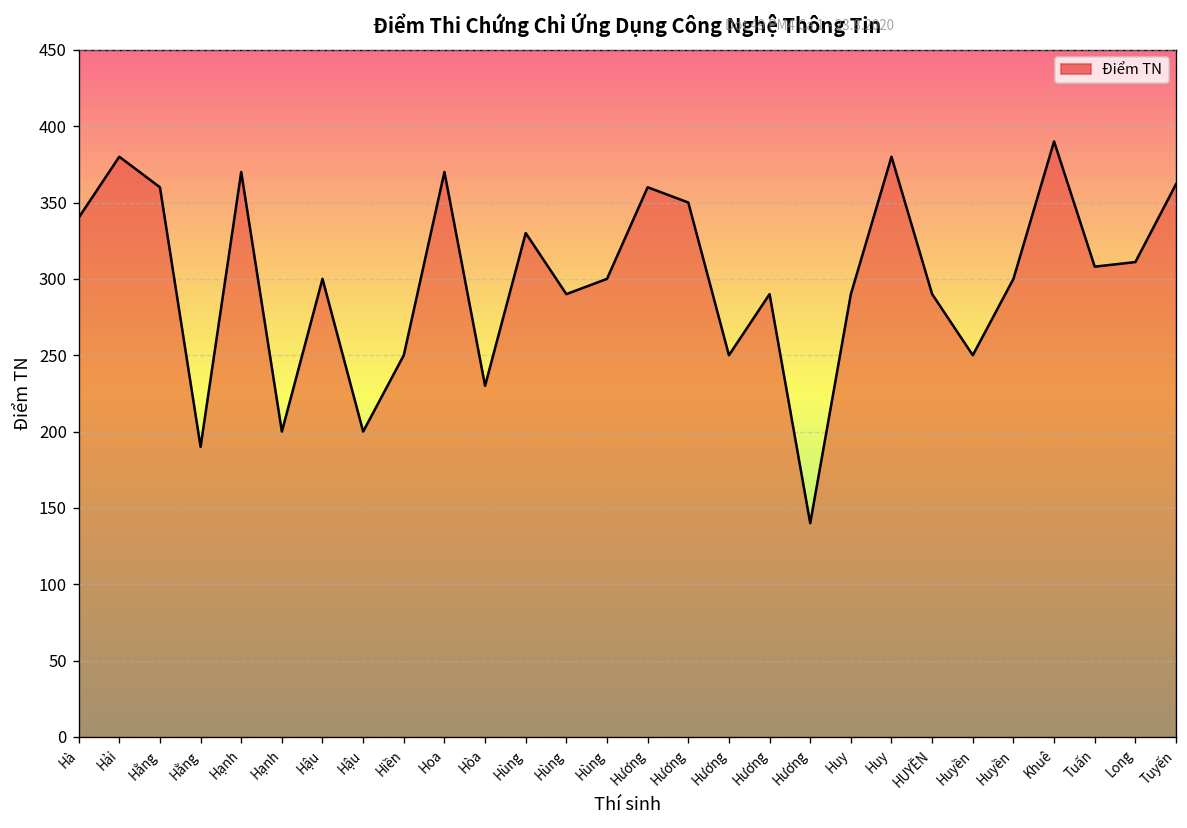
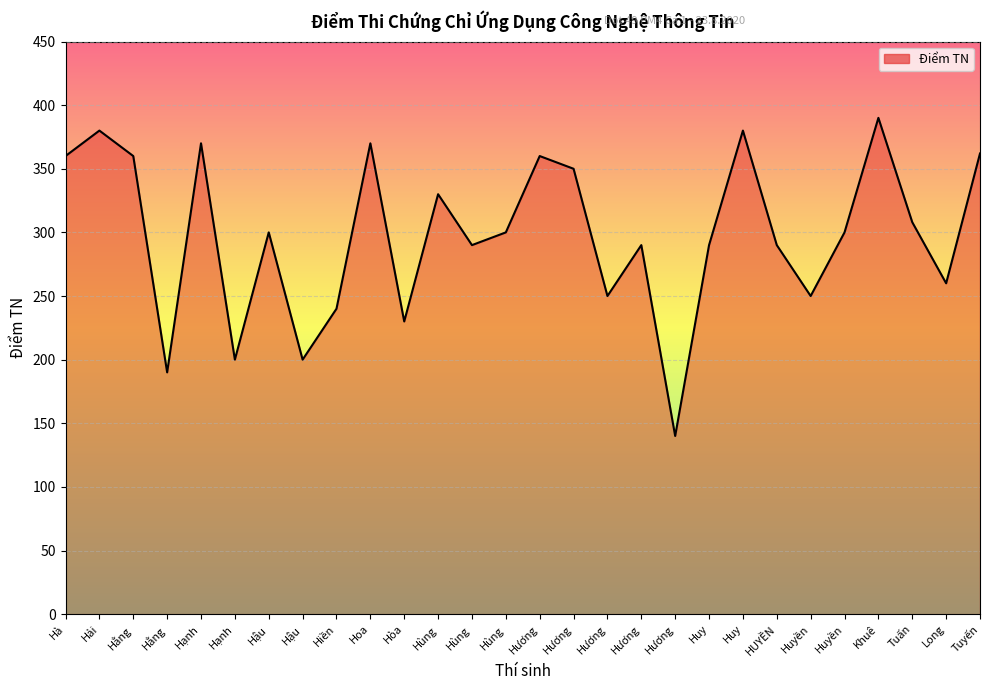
Hà: 340 -> 360
Hiền: 250 -> 240
Long: 311 -> 260
